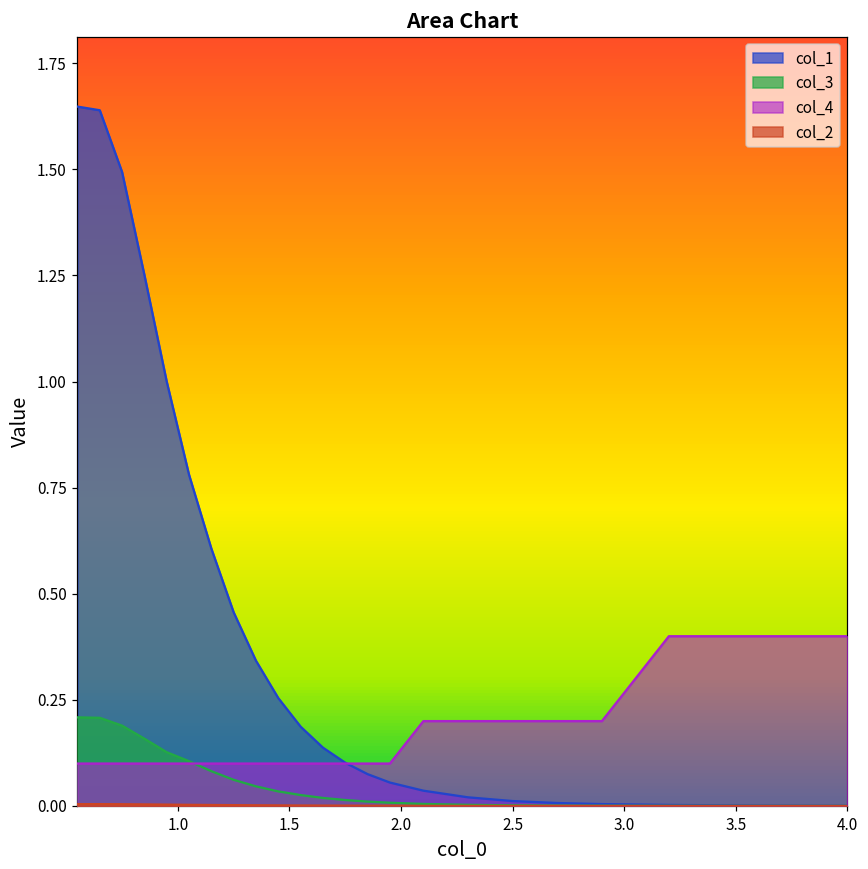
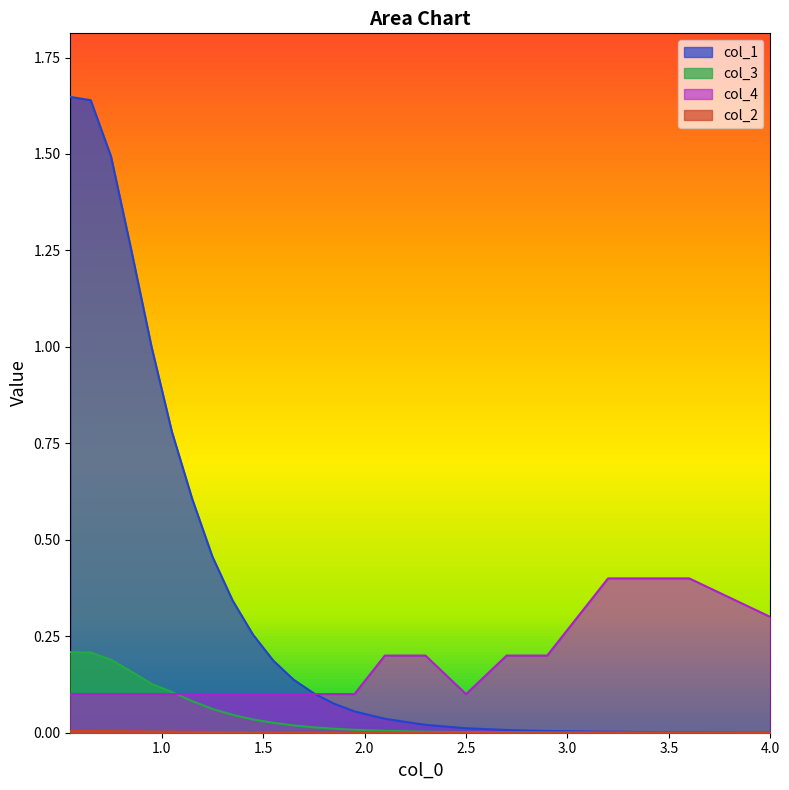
col_4, 2.5: 0.2 -> 0.1
col_4, 4.0: 0.4 -> 0.3
